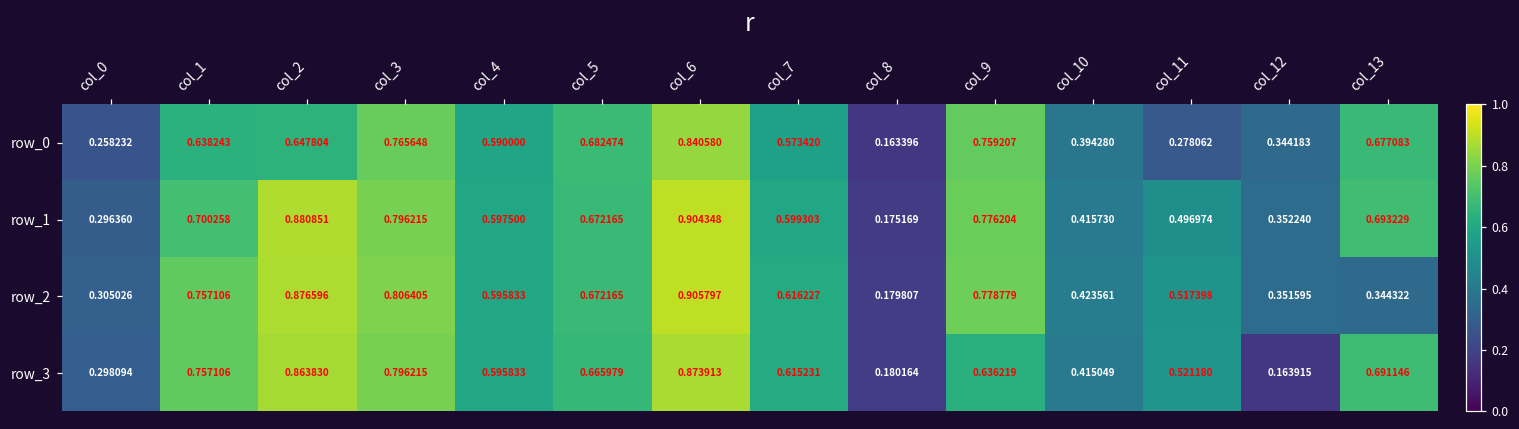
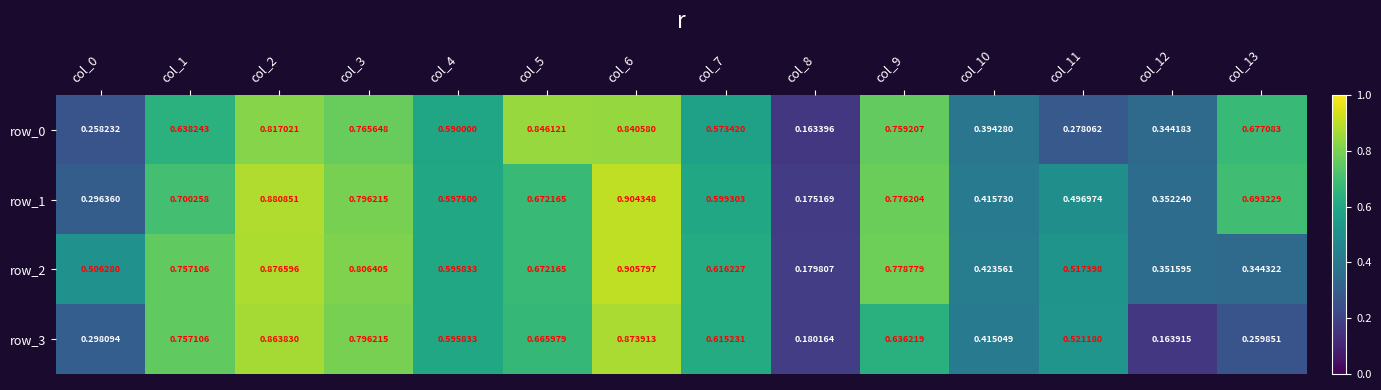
row_0, col_2: 0.647804 -> 0.817021
row_0, col_5: 0.682474 -> 0.846121
row_2, col_0: 0.305026 -> 0.506280
row_3, col_13: 0.691146 -> 0.259851
